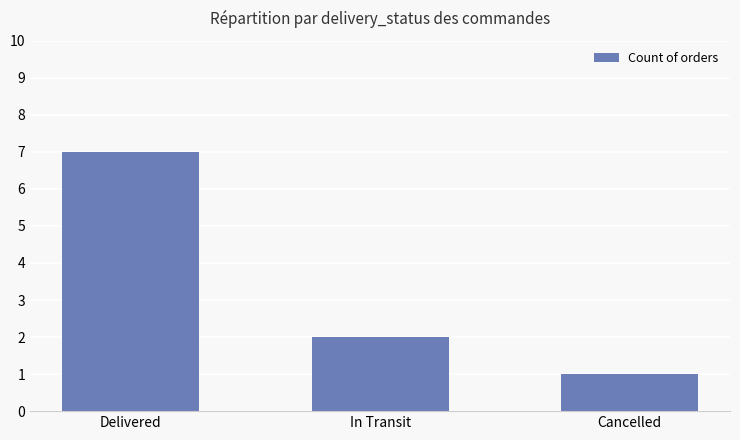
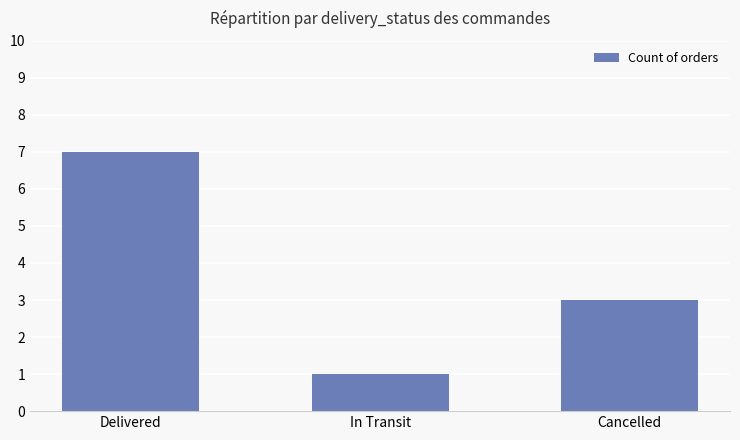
In Transit: 2 -> 1
Cancelled: 1 -> 3
